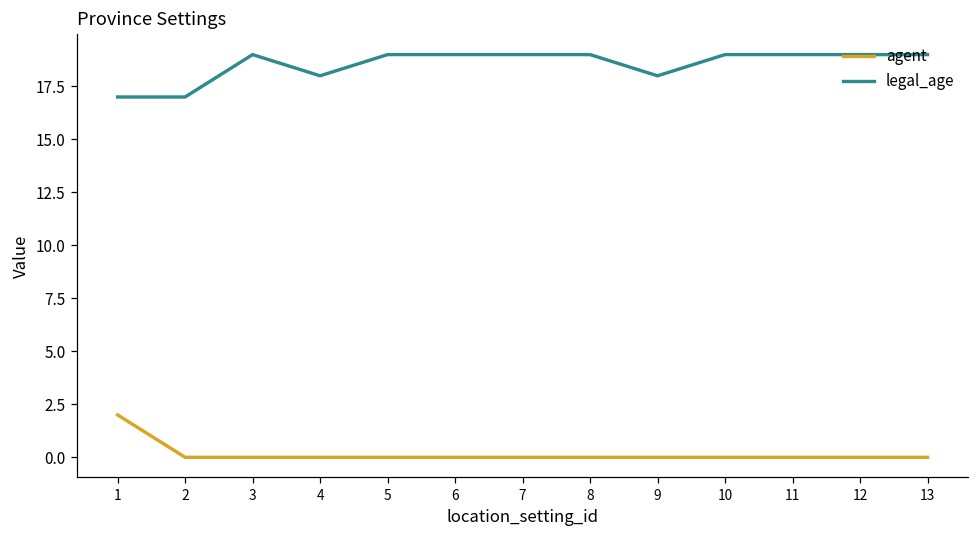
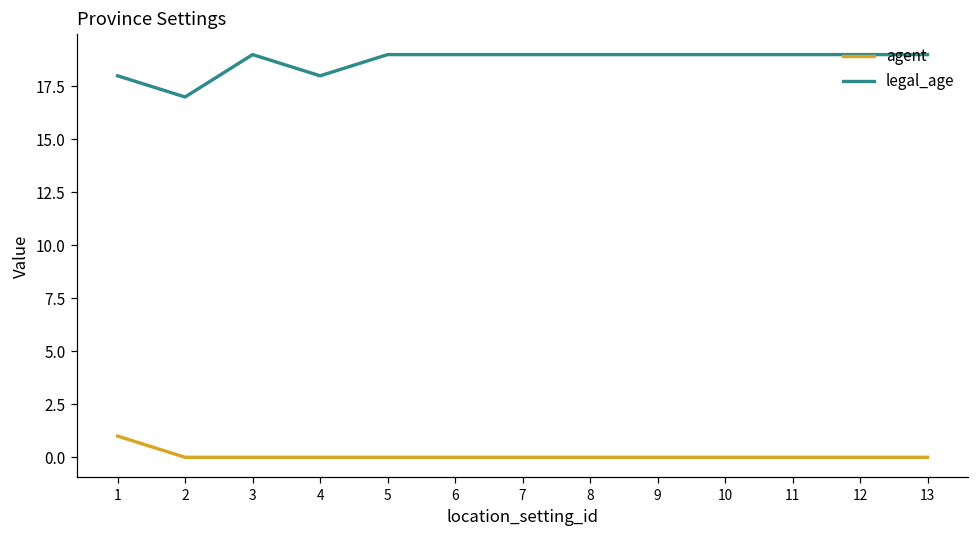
agent, 1: 2 -> 1
legal_age, 1: 17 -> 18
legal_age, 9: 18 -> 19
